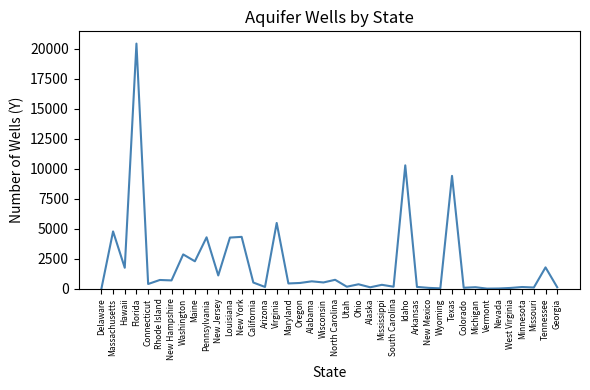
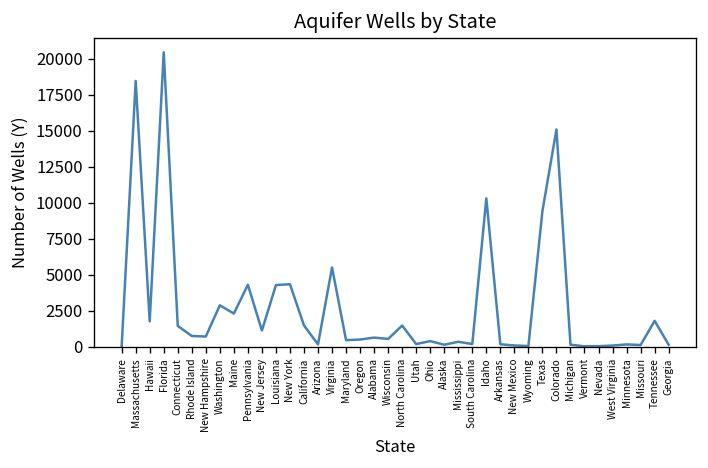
Massachusetts: 4800 -> 18500
Connecticut: 400 -> 1400
California: 500 -> 1500
North Carolina: 800 -> 1500
Colorado: 100 -> 15100
